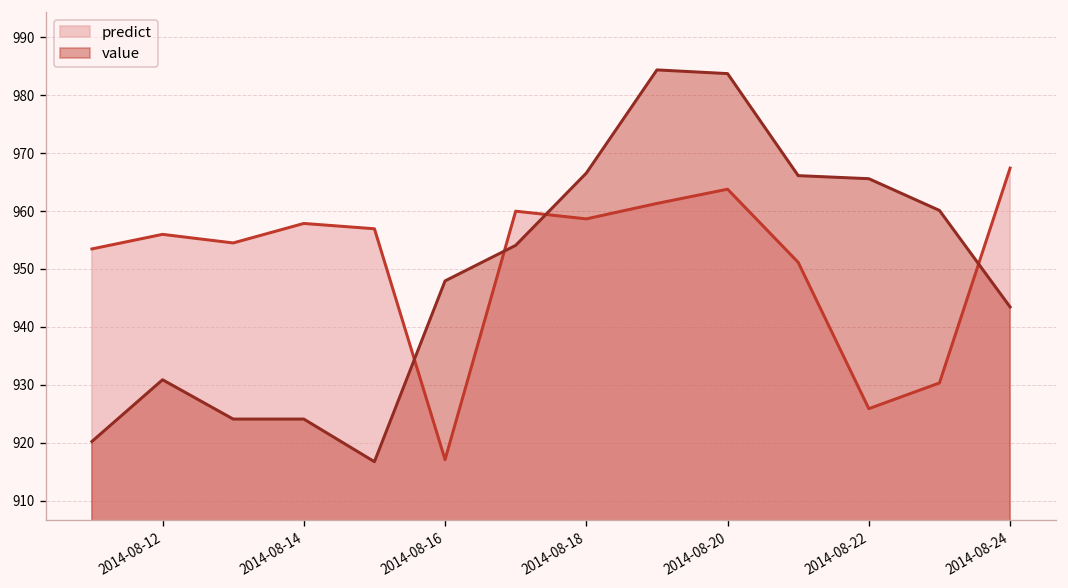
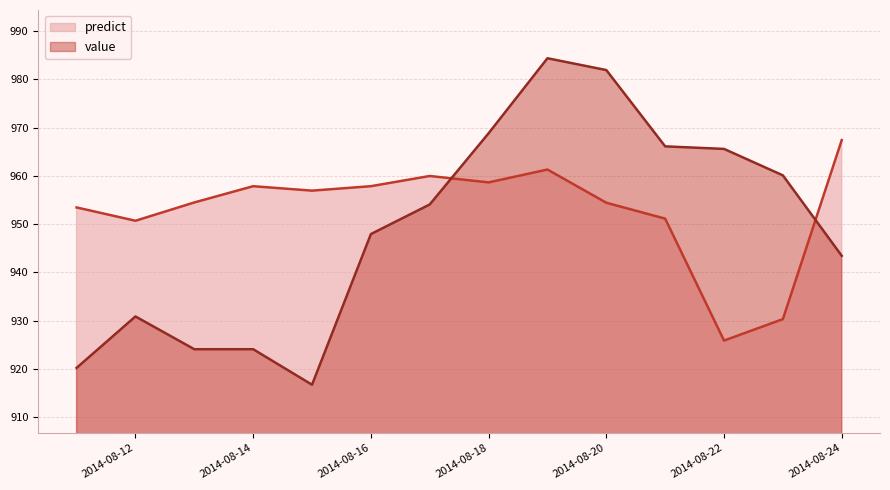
predict, 2014-08-12: 956 -> 951
predict, 2014-08-16: 917 -> 958
value, 2014-08-18: 967 -> 969
predict, 2014-08-20: 964 -> 954
value, 2014-08-20: 984 -> 982
